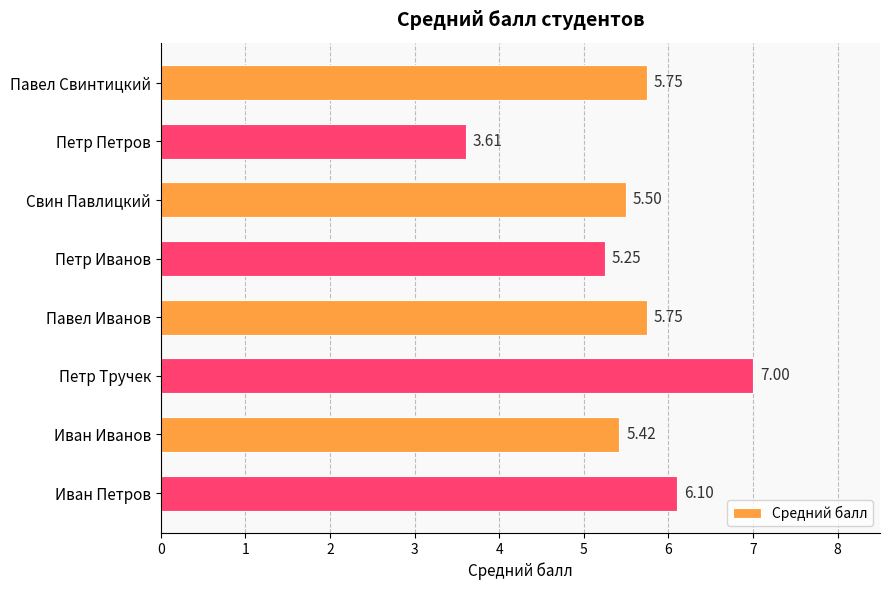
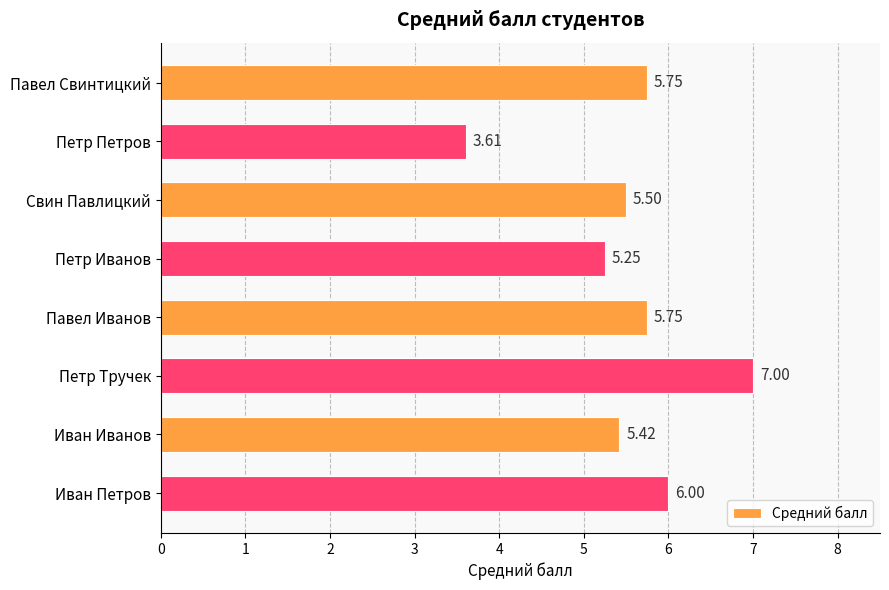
Иван Петров: 6.10 -> 6.00
